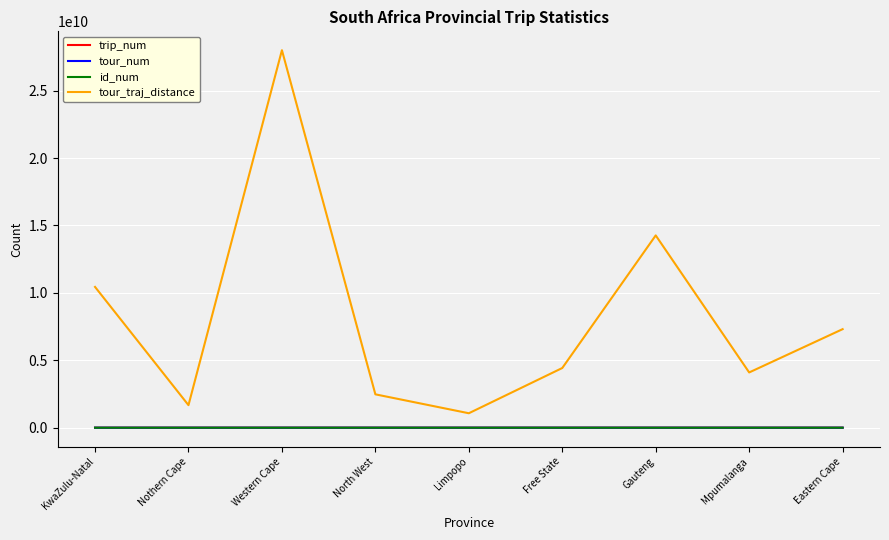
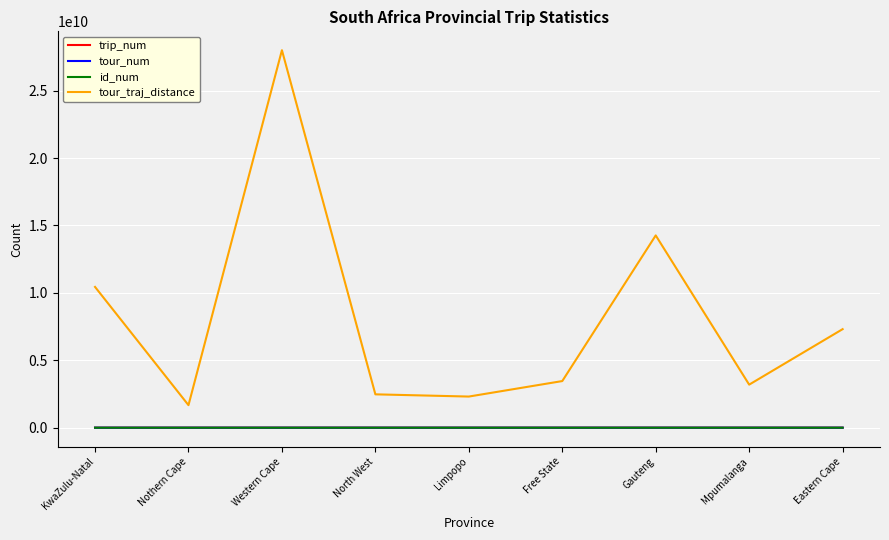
tour_traj_distance, Limpopo: 1100000000 -> 2300000000
tour_traj_distance, Free State: 4400000000 -> 3500000000
tour_traj_distance, Mpumalanga: 4100000000 -> 3200000000
